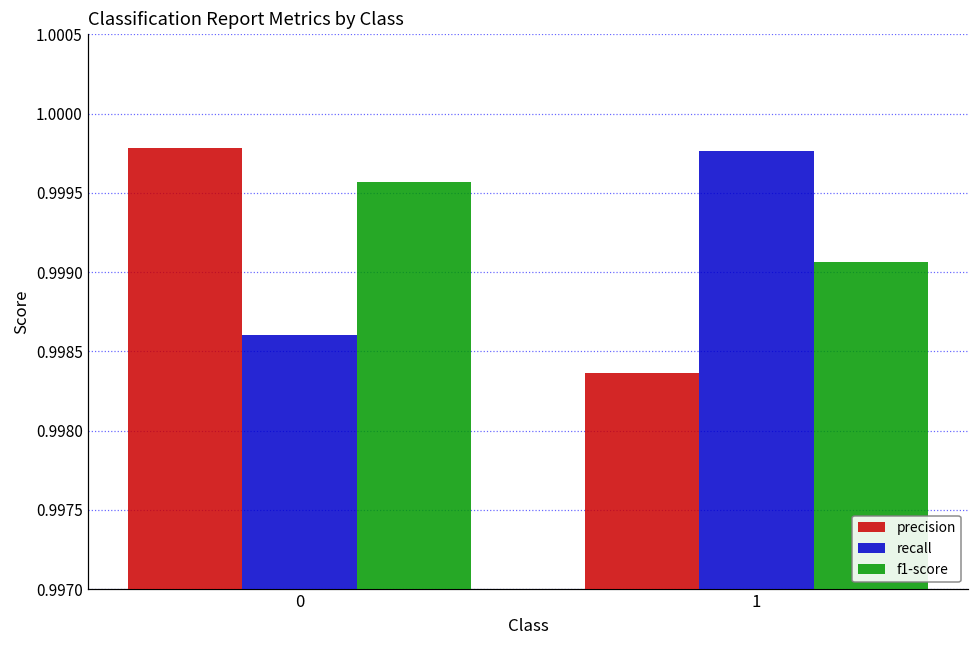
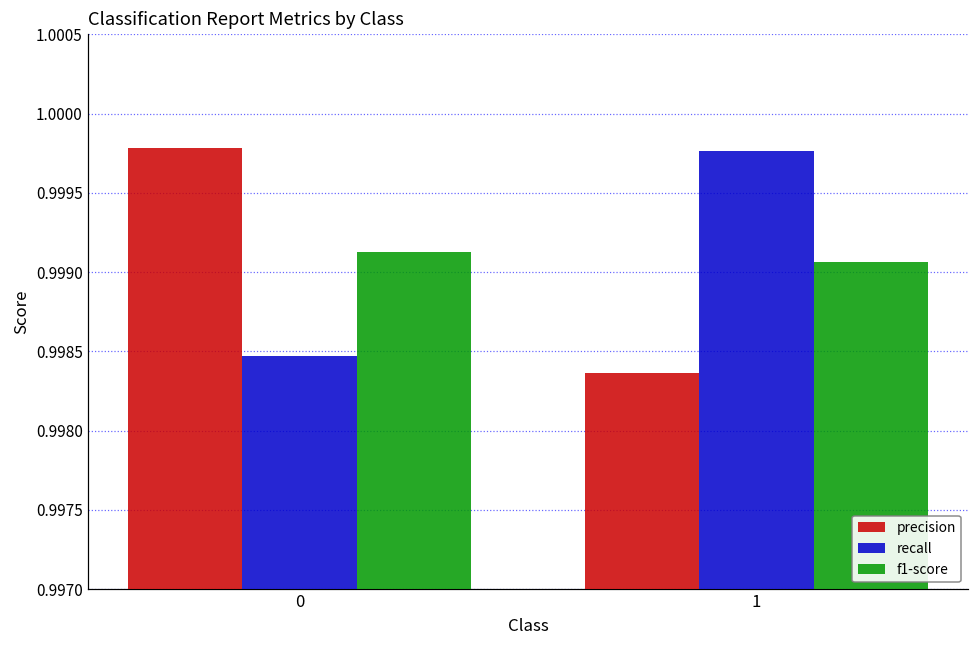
recall, 0: 0.99861 -> 0.99847
f1-score, 0: 0.99957 -> 0.99913
